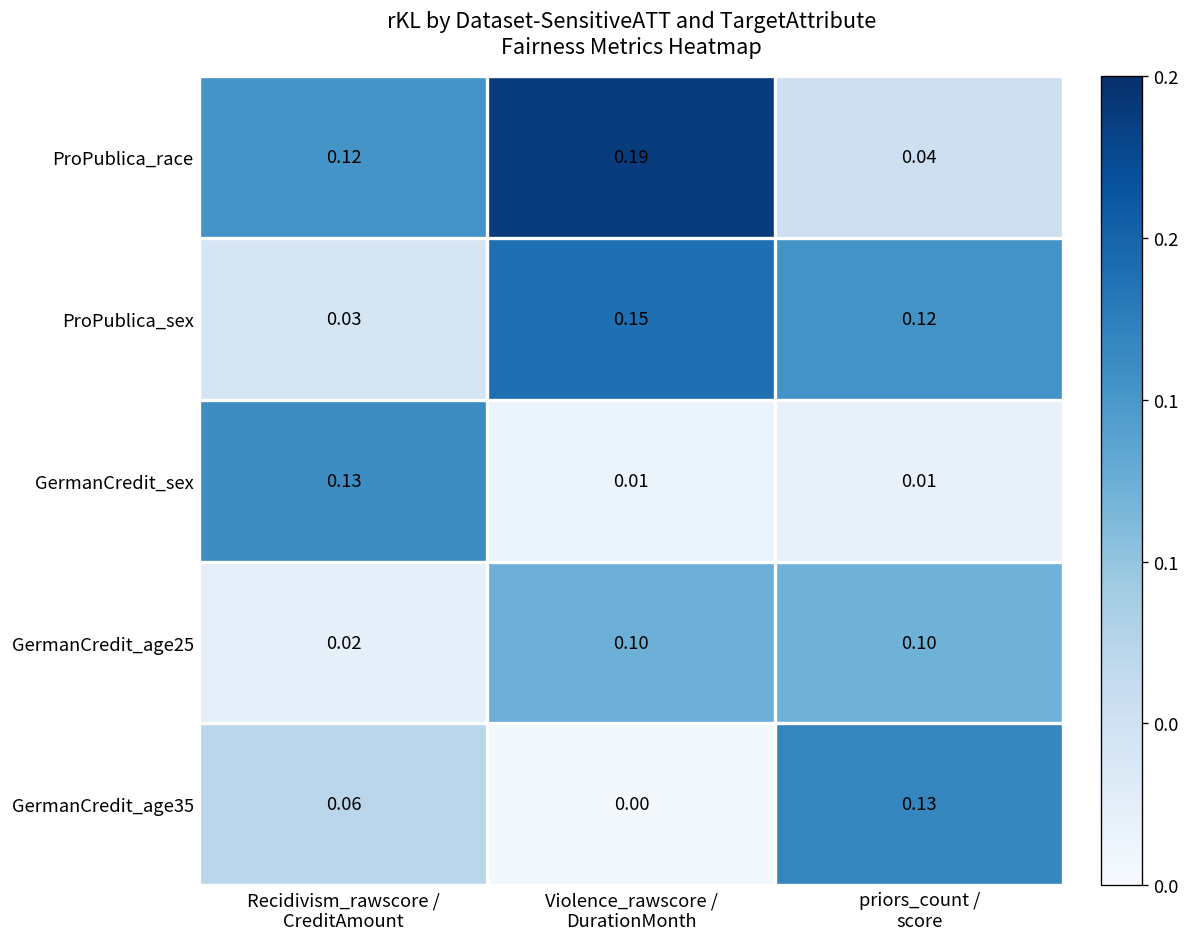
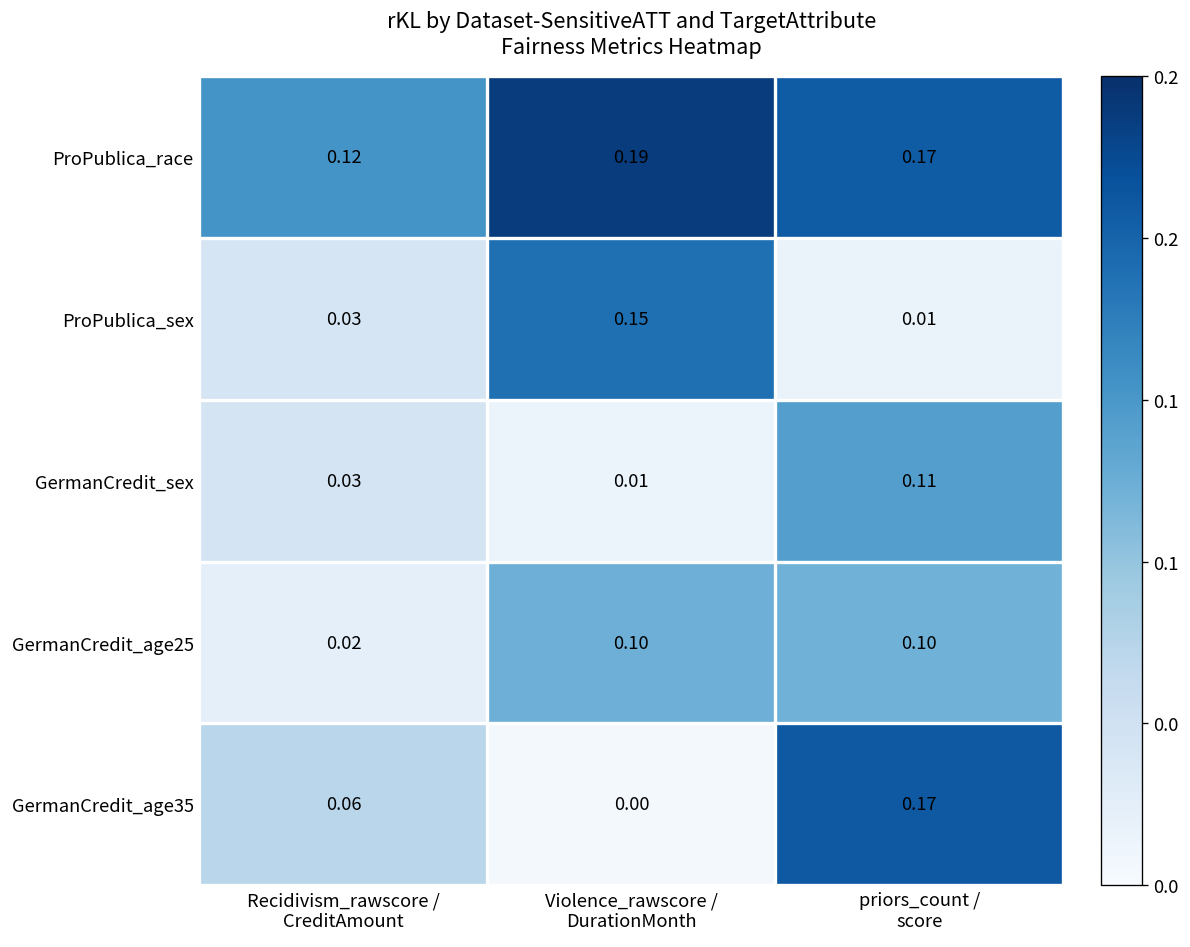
ProPublica_race, priors_count / score: 0.04 -> 0.17
ProPublica_sex, priors_count / score: 0.12 -> 0.01
GermanCredit_sex, Recidivism_rawscore / CreditAmount: 0.13 -> 0.03
GermanCredit_sex, priors_count / score: 0.01 -> 0.11
GermanCredit_age35, priors_count / score: 0.13 -> 0.17
